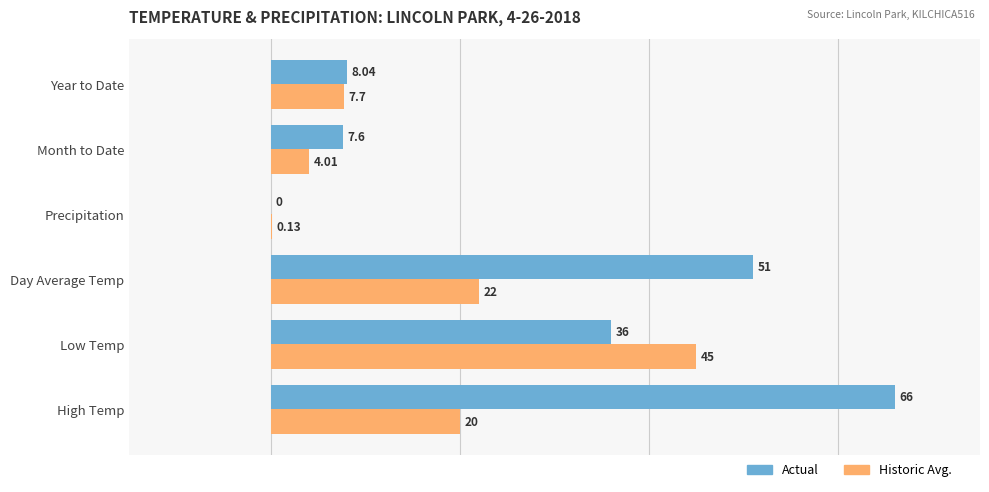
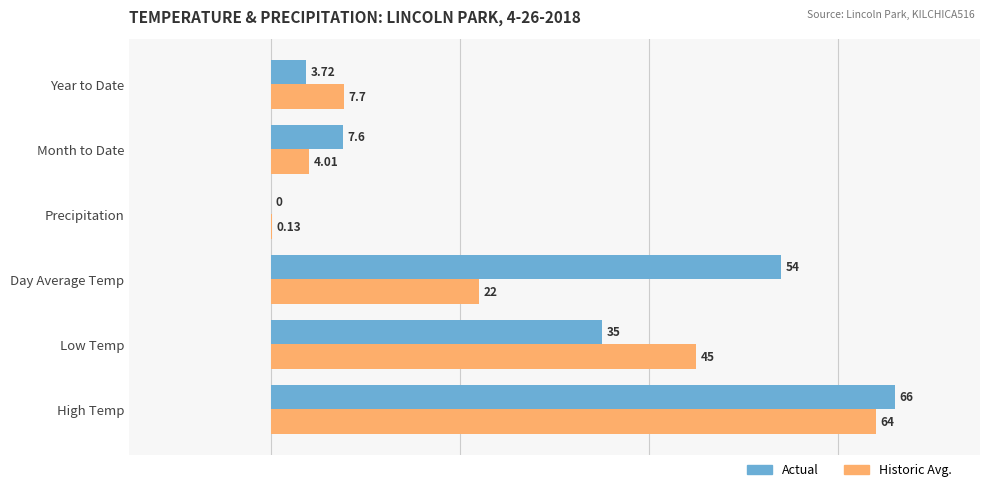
Actual, Year to Date: 8.04 -> 3.72
Actual, Day Average Temp: 51 -> 54
Actual, Low Temp: 36 -> 35
Historic Avg., High Temp: 20 -> 64
